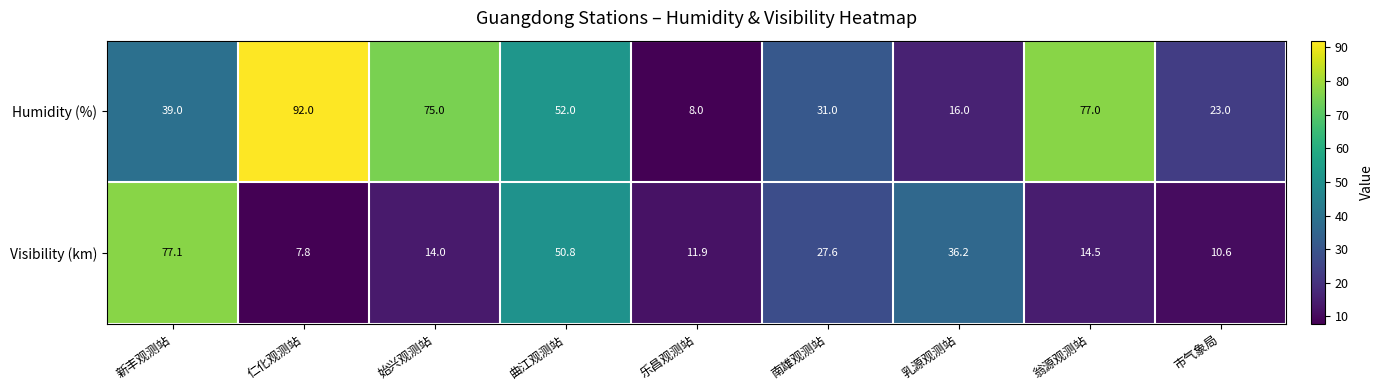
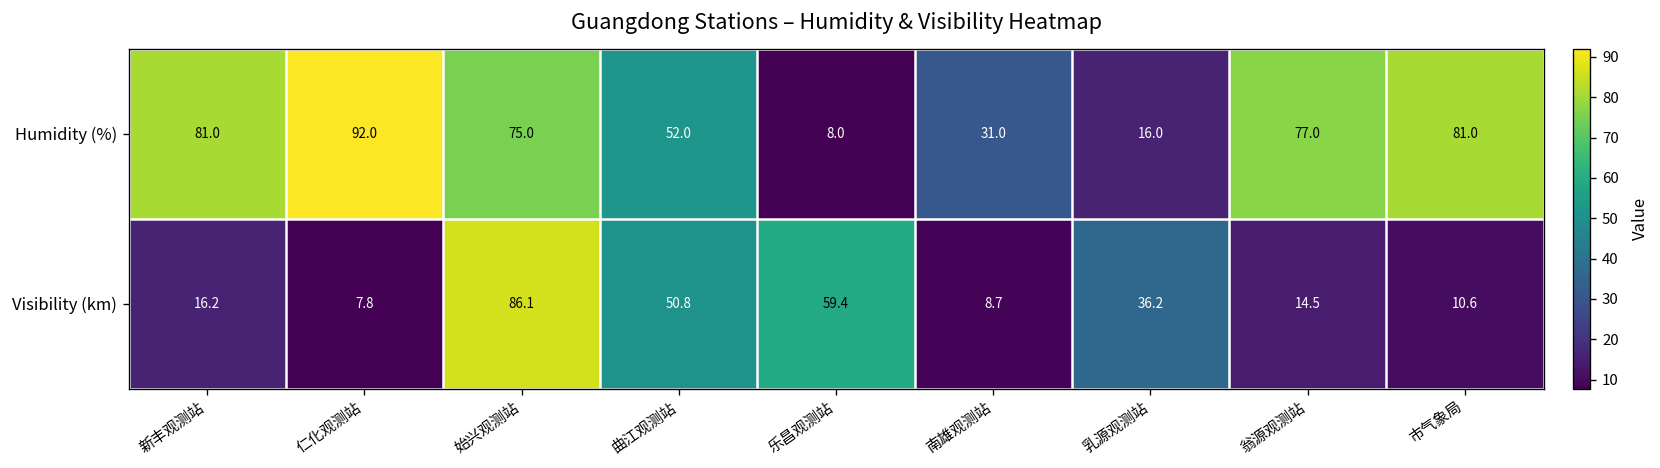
Humidity (%), 新丰观测站: 39.0 -> 81.0
Humidity (%), 市气象局: 23.0 -> 81.0
Visibility (km), 新丰观测站: 77.1 -> 16.2
Visibility (km), 始兴观测站: 14.0 -> 86.1
Visibility (km), 乐昌观测站: 11.9 -> 59.4
Visibility (km), 南雄观测站: 27.6 -> 8.7
